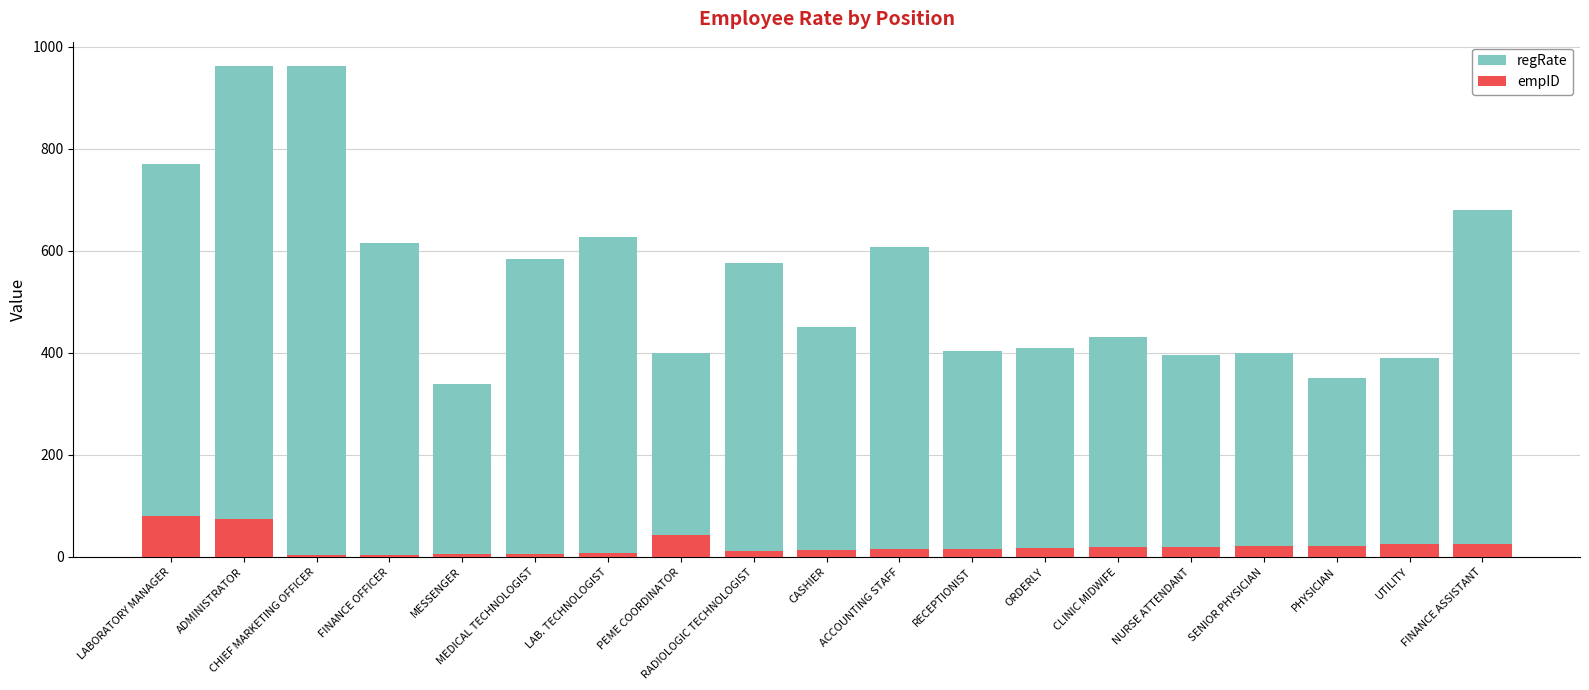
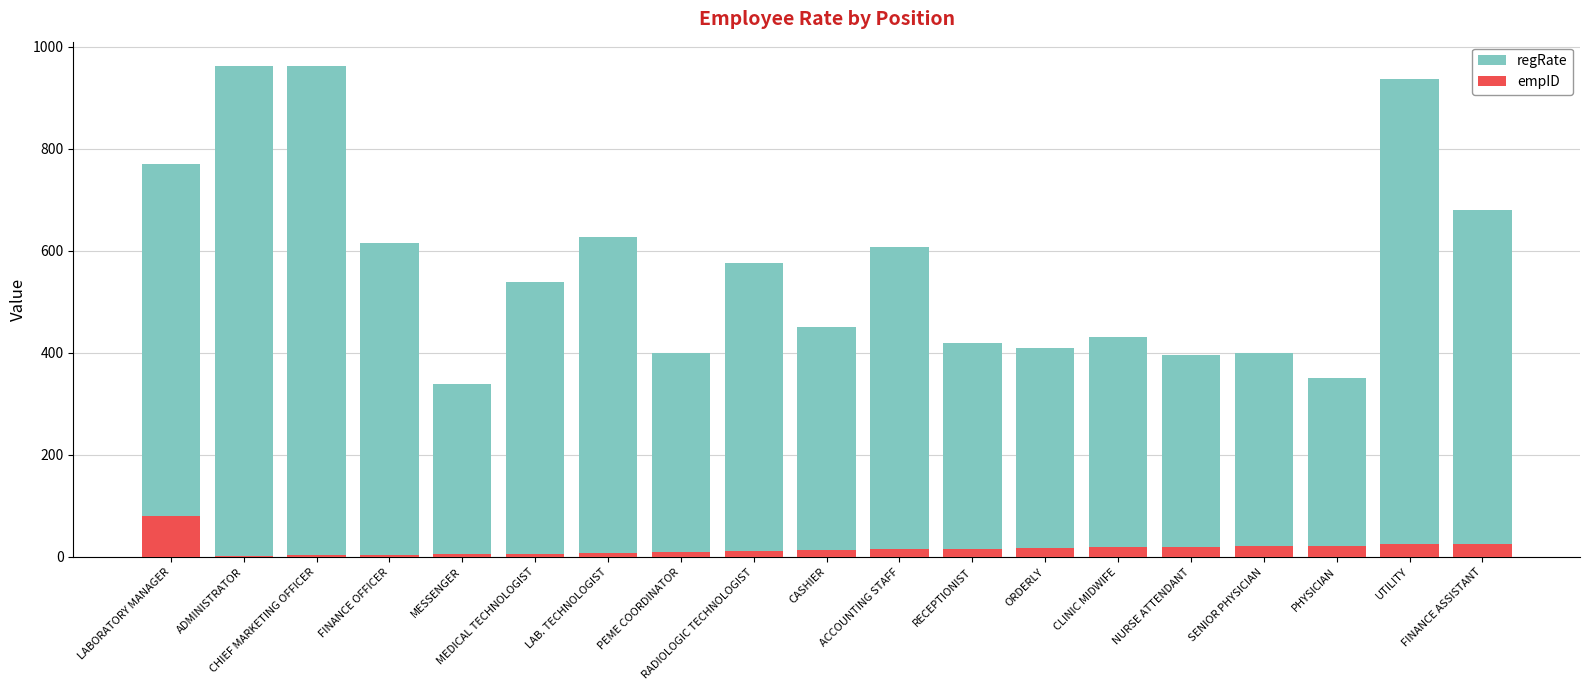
empID, ADMINISTRATOR: 70 -> 0
regRate, MEDICAL TECHNOLOGIST: 580 -> 540
empID, PEME COORDINATOR: 40 -> 10
regRate, RECEPTIONIST: 400 -> 420
regRate, UTILITY: 390 -> 940
